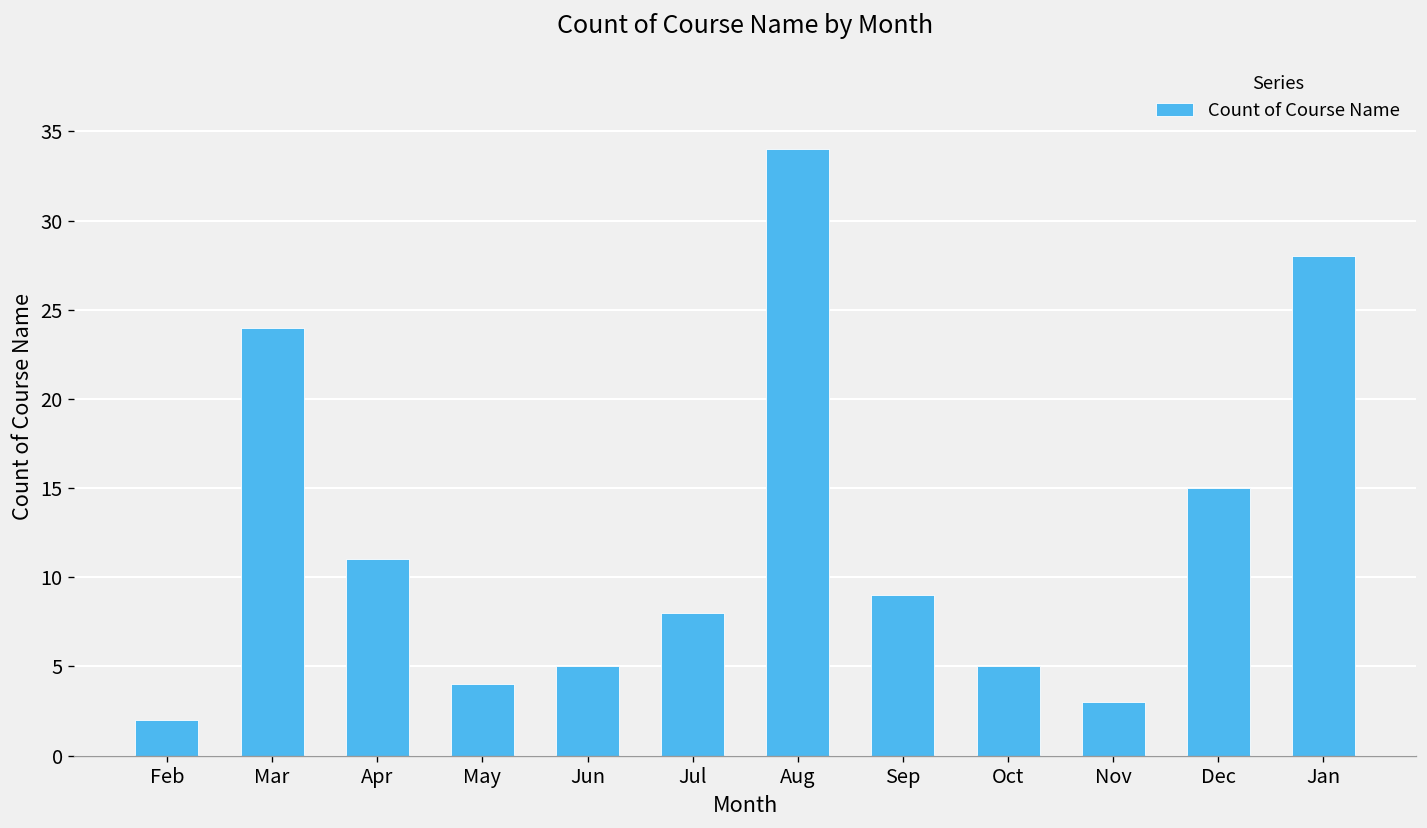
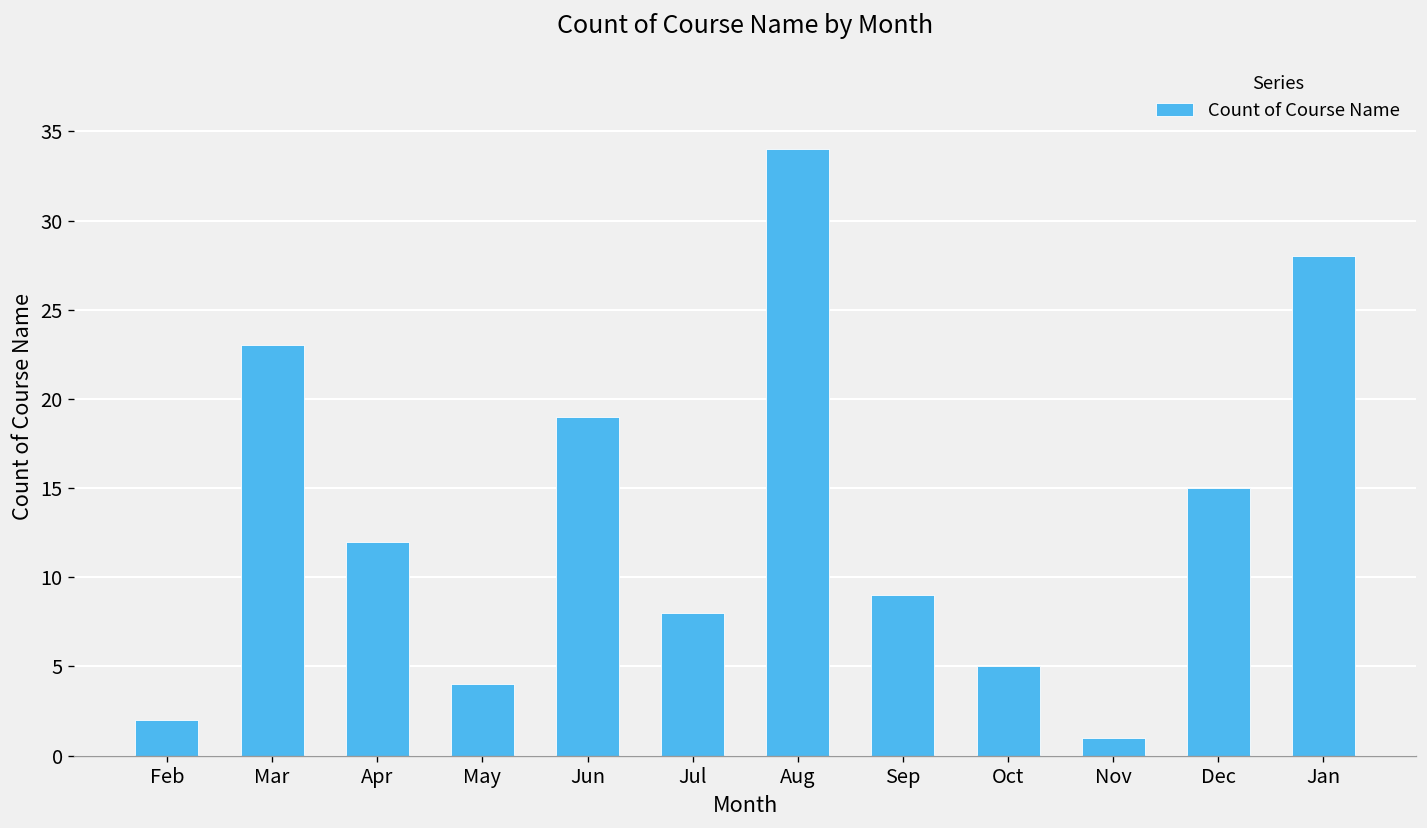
Mar: 24 -> 23
Apr: 11 -> 12
Jun: 5 -> 19
Nov: 3 -> 1
